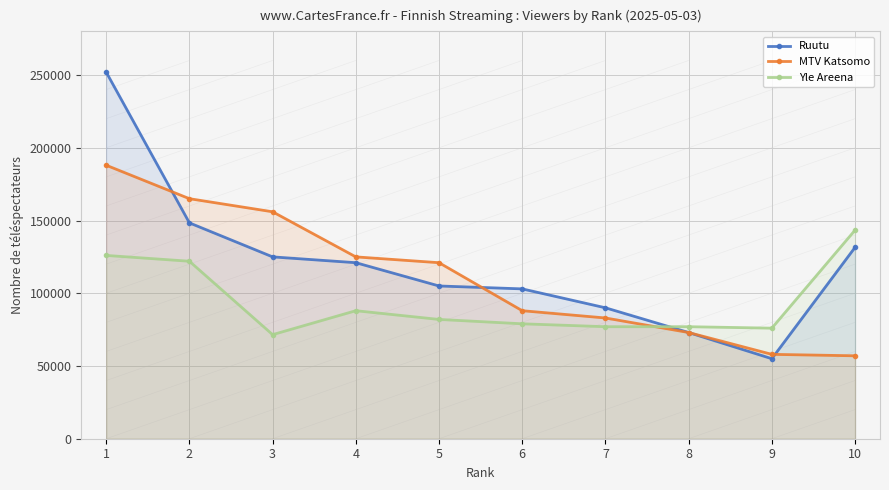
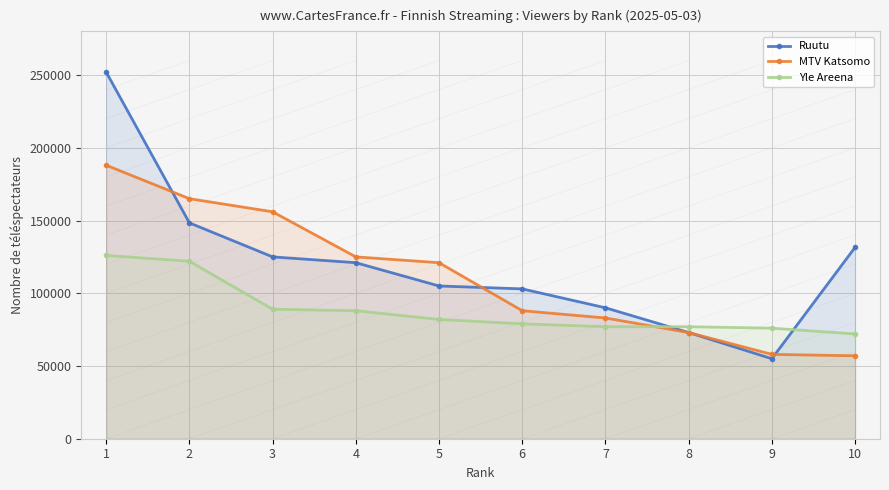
Yle Areena, 3: 72000 -> 89000
Yle Areena, 10: 143000 -> 72000
